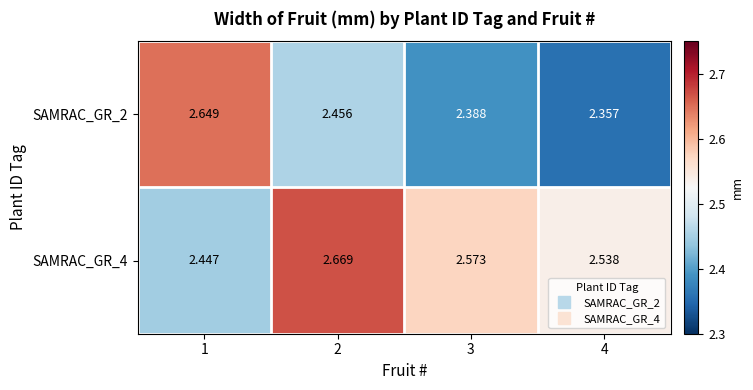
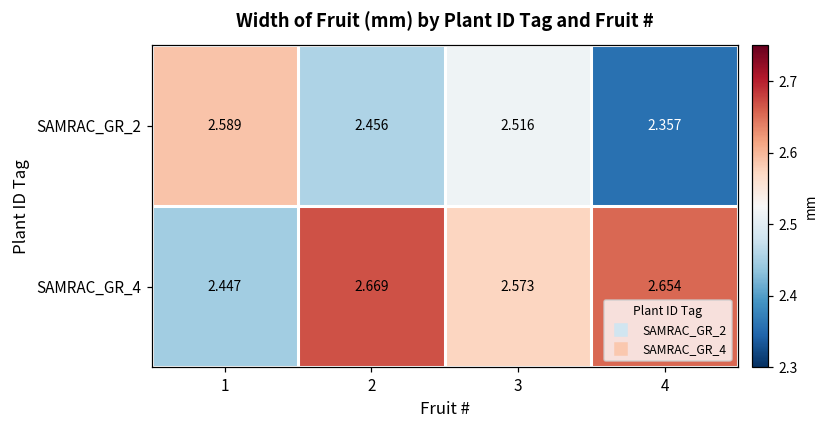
SAMRAC_GR_2, 1: 2.649 -> 2.589
SAMRAC_GR_2, 3: 2.388 -> 2.516
SAMRAC_GR_4, 4: 2.538 -> 2.654
